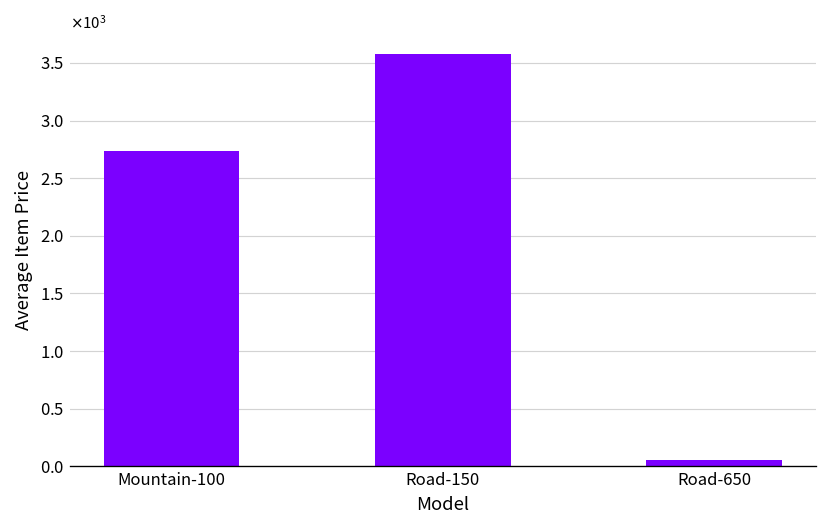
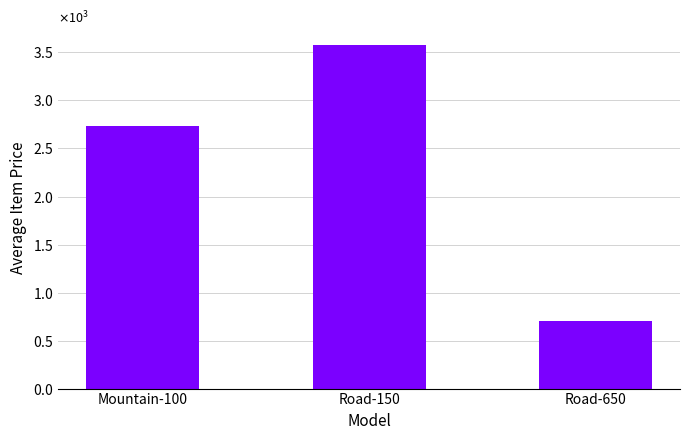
Road-650: 100 -> 700
